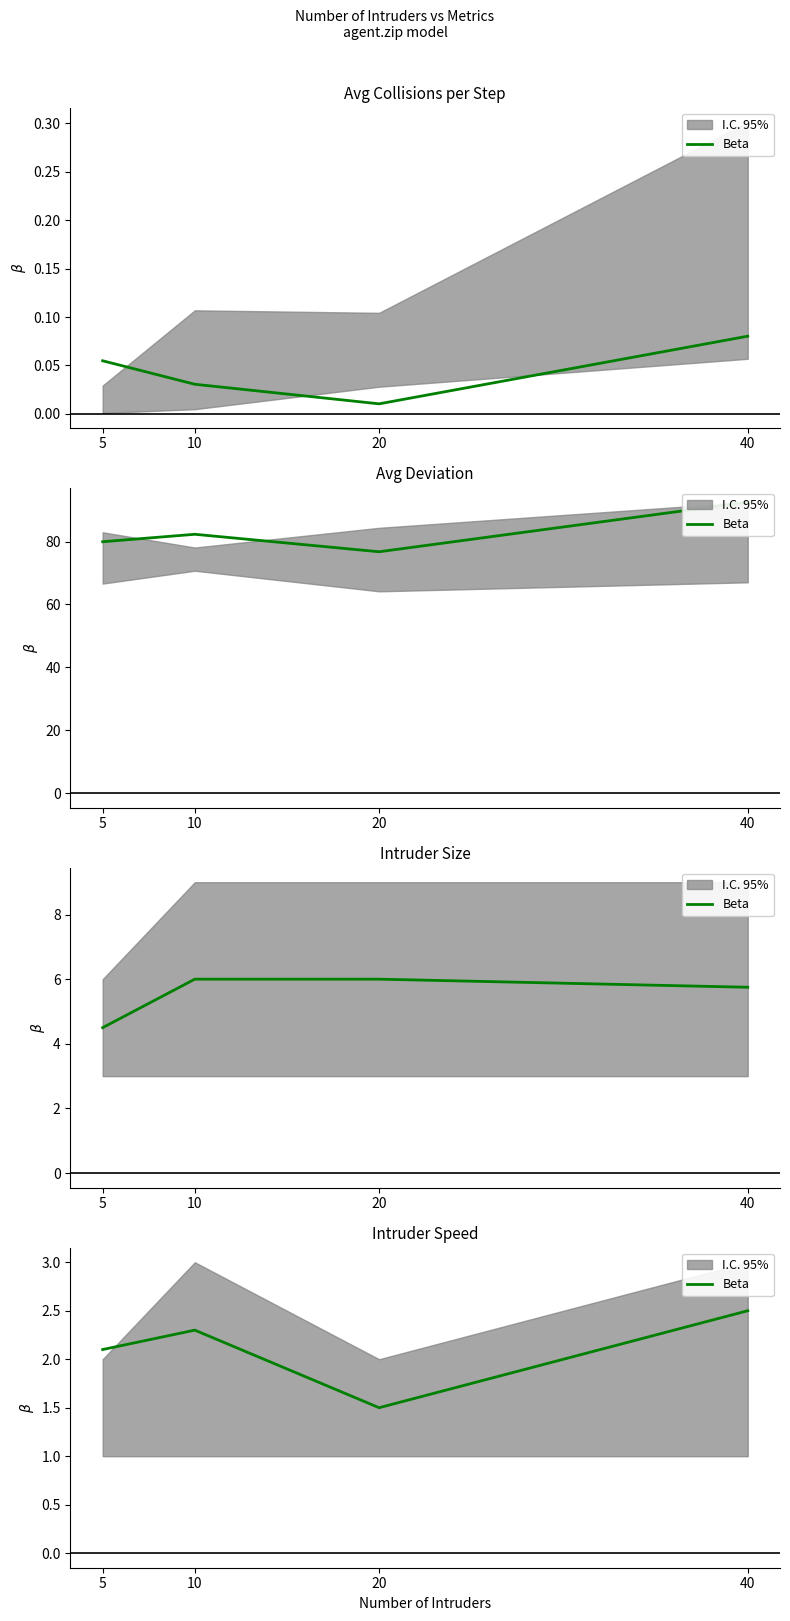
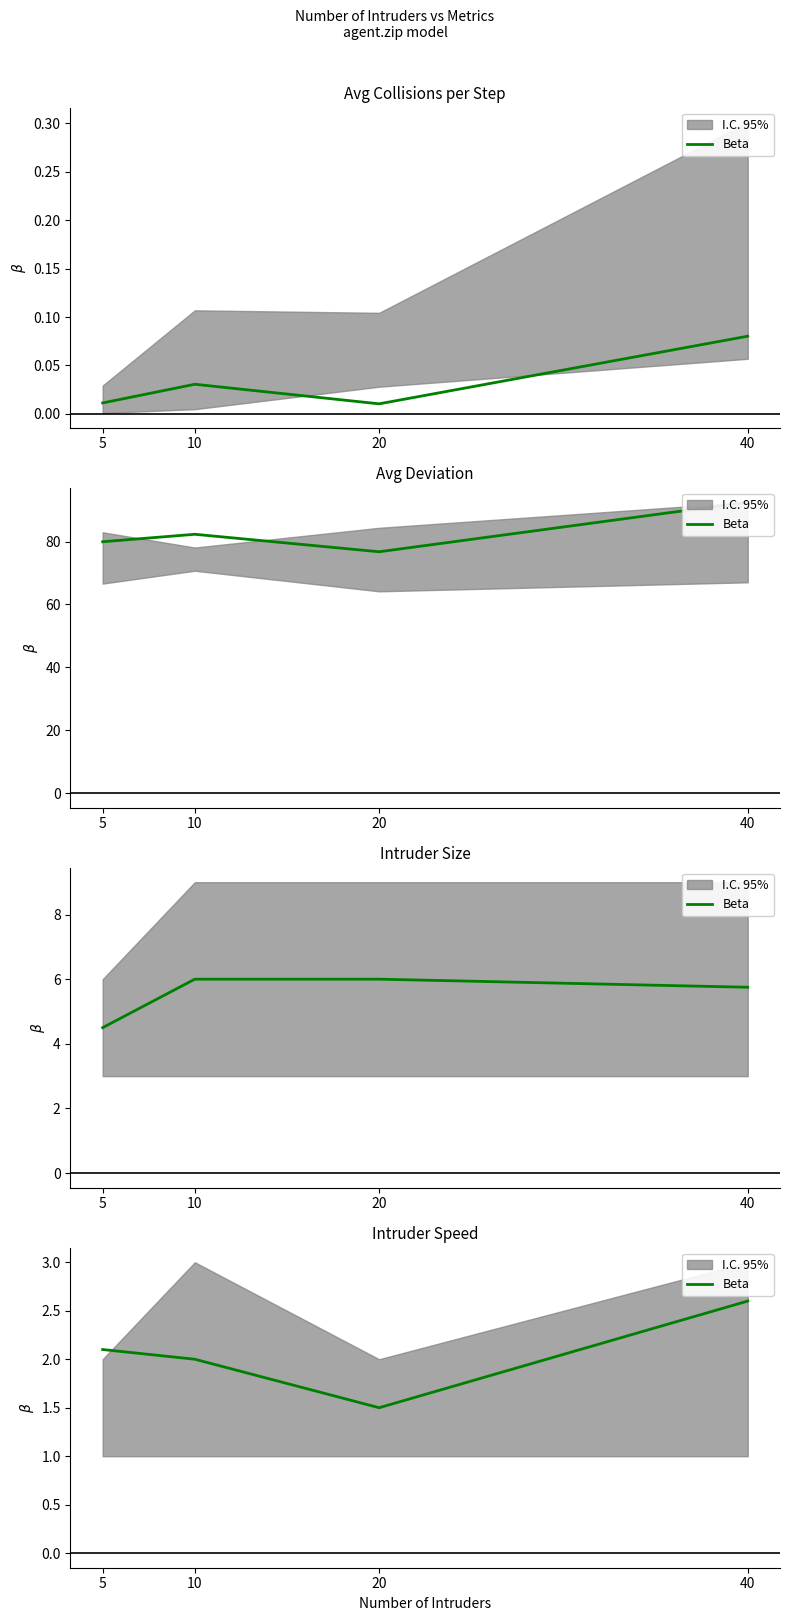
Avg Collisions per Step, Beta, 5: 0.05 -> 0.01
Intruder Speed, Beta, 10: 2.3 -> 2.0
Intruder Speed, Beta, 40: 2.5 -> 2.6
